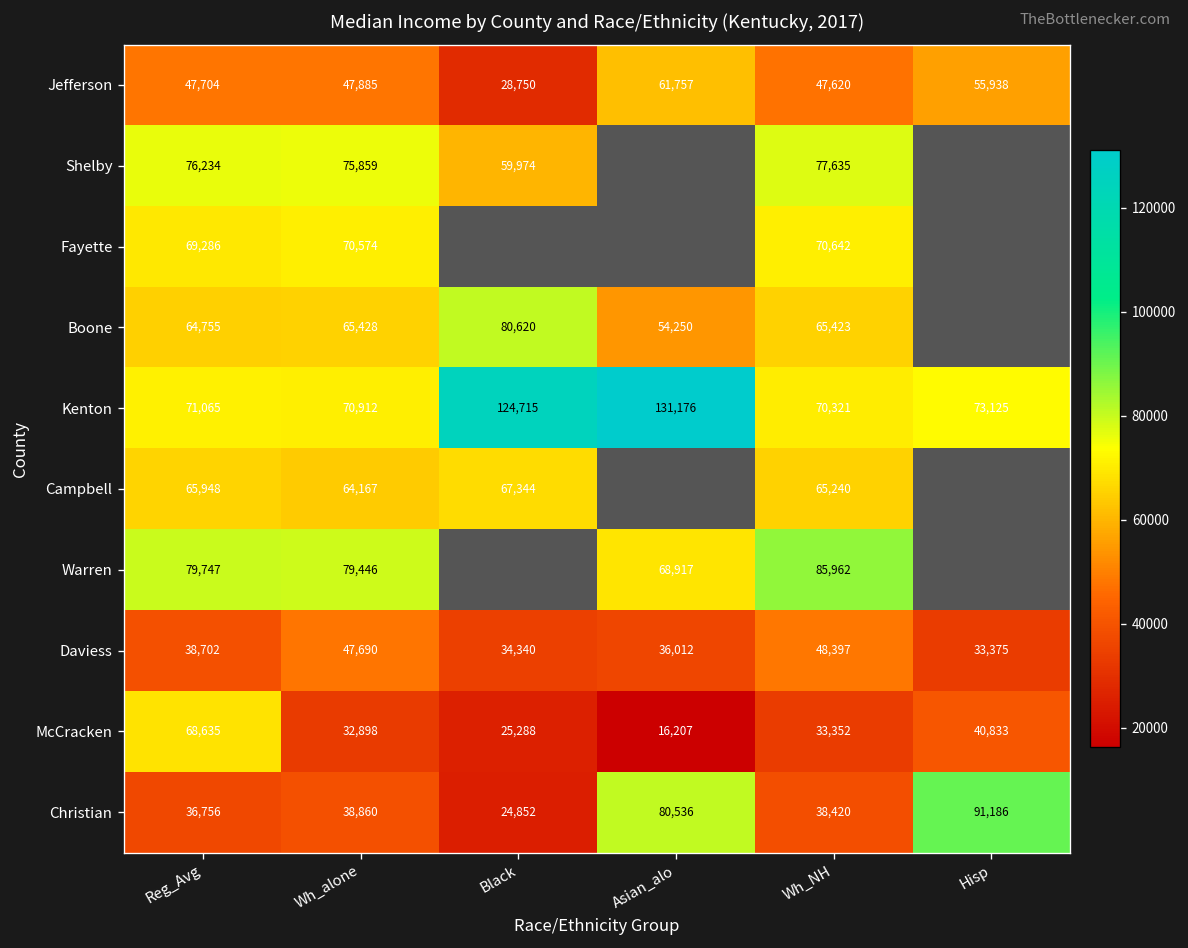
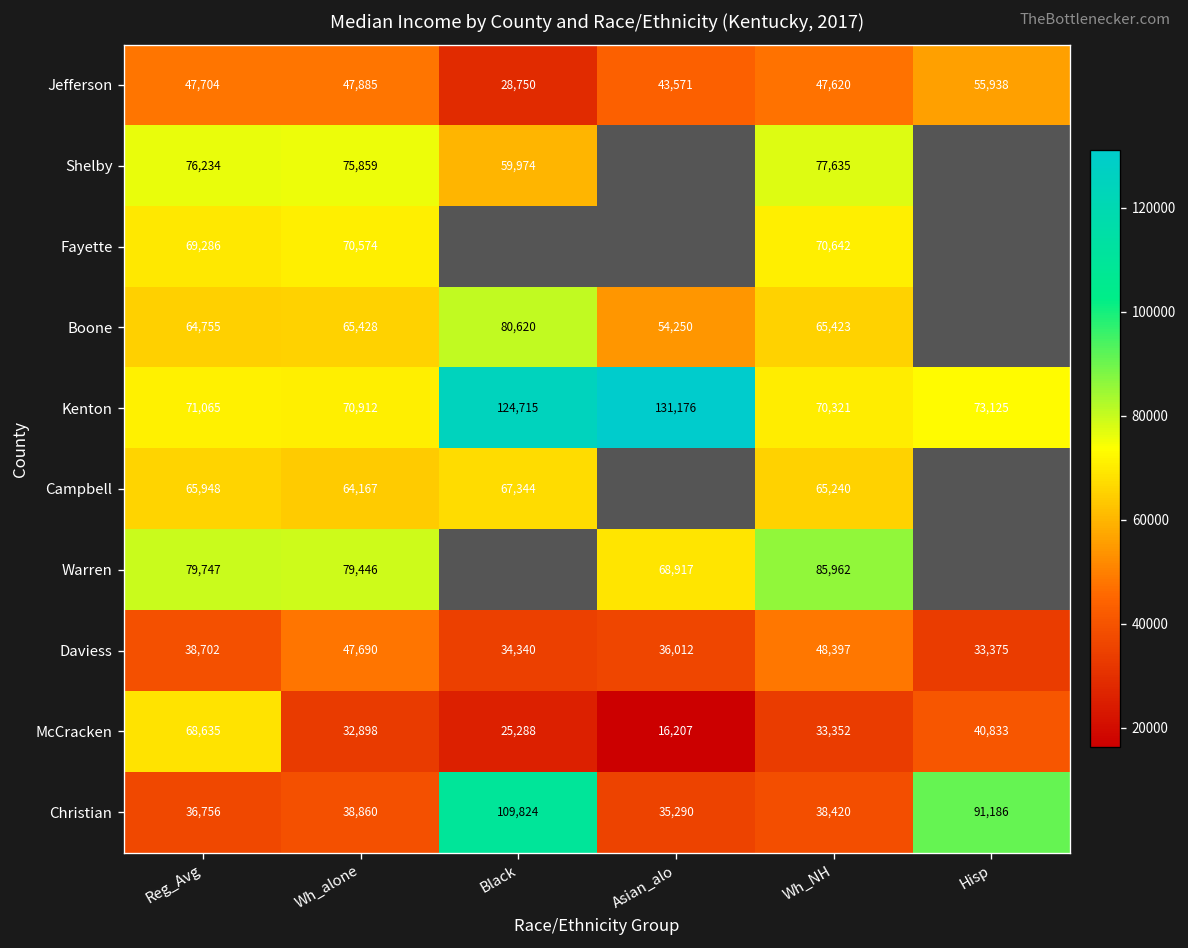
Jefferson, Asian_alo: 61,757 -> 43,571
Christian, Black: 24,852 -> 109,824
Christian, Asian_alo: 80,536 -> 35,290
